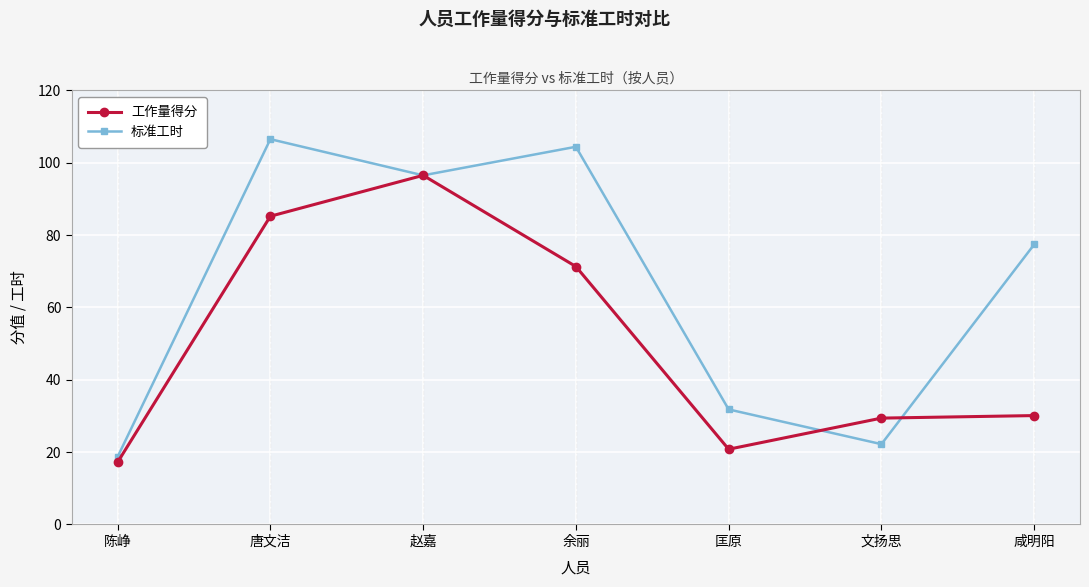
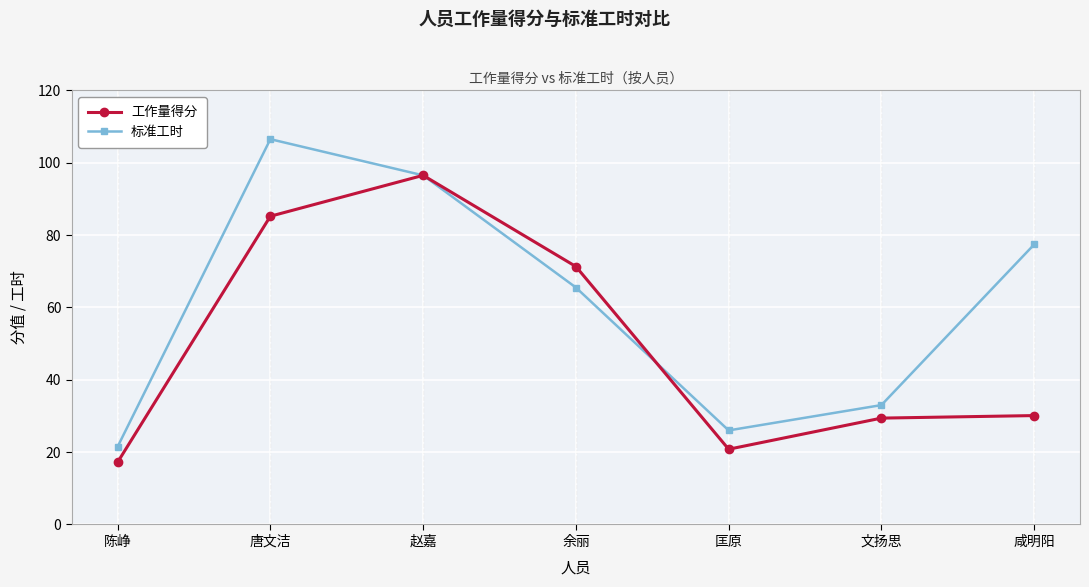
标准工时, 陈峥: 19 -> 22
标准工时, 余丽: 104 -> 66
标准工时, 匡原: 32 -> 26
标准工时, 文扬思: 22 -> 33
